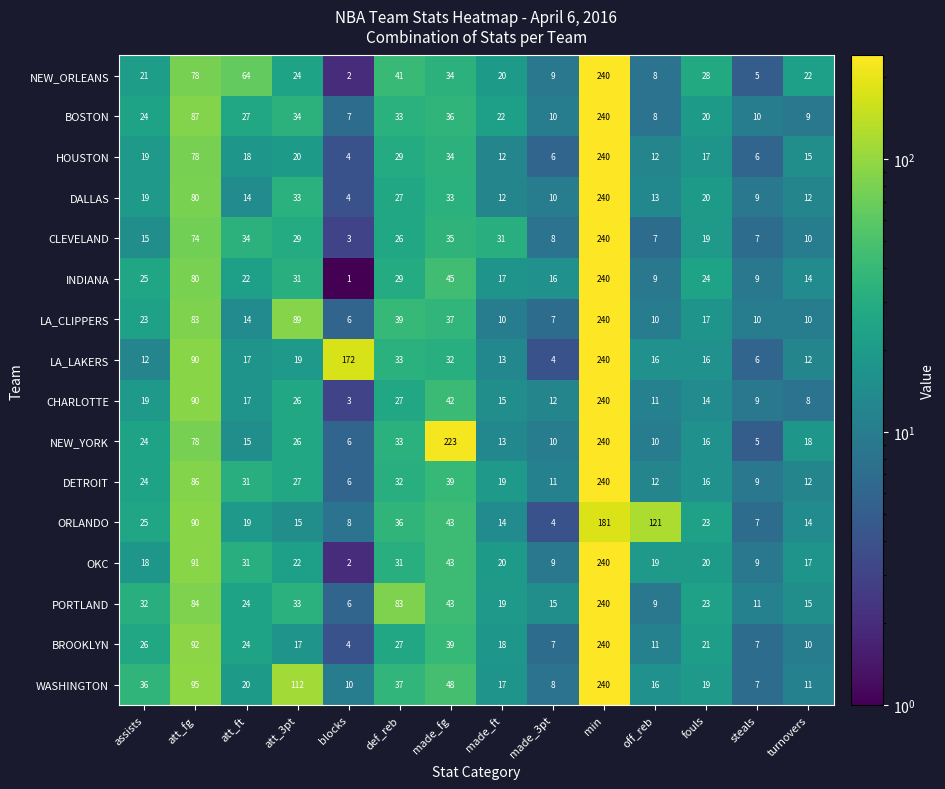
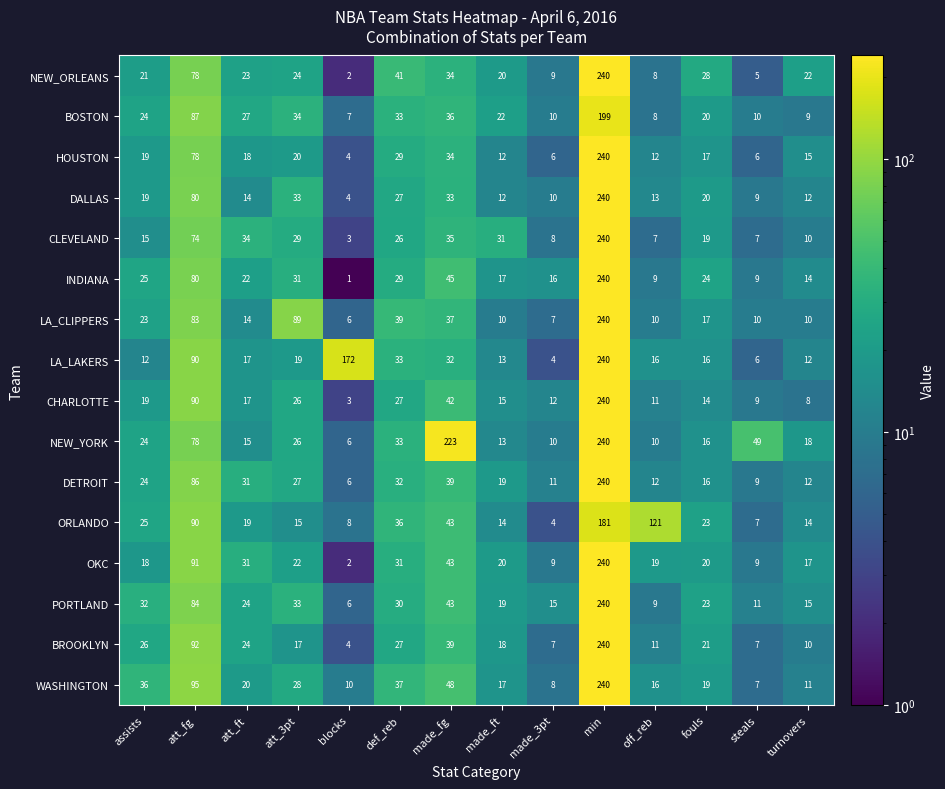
NEW_ORLEANS, att_ft: 64 -> 23
BOSTON, min: 240 -> 199
NEW_YORK, steals: 5 -> 49
PORTLAND, def_reb: 83 -> 30
WASHINGTON, att_3pt: 112 -> 28
